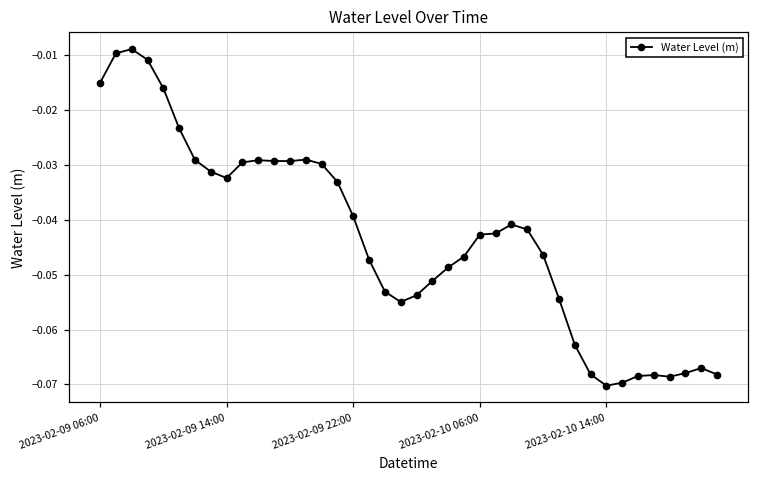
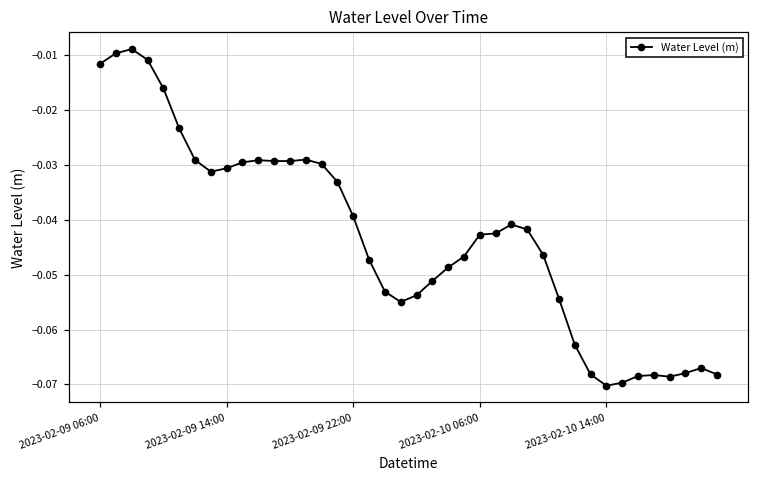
2023-02-09 06:00: -0.015 -> -0.012
2023-02-09 14:00: -0.032 -> -0.031
